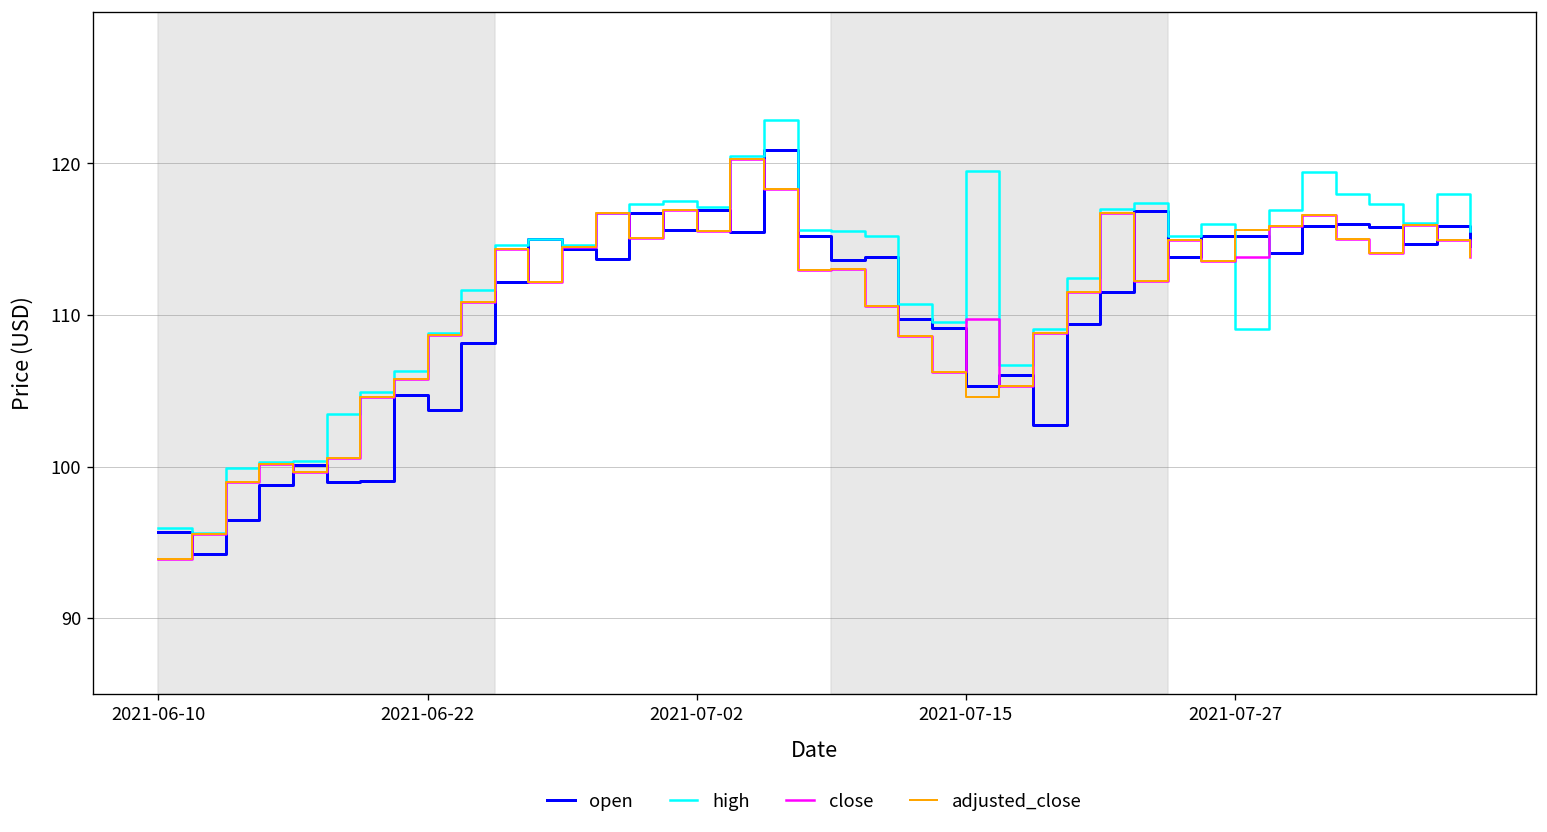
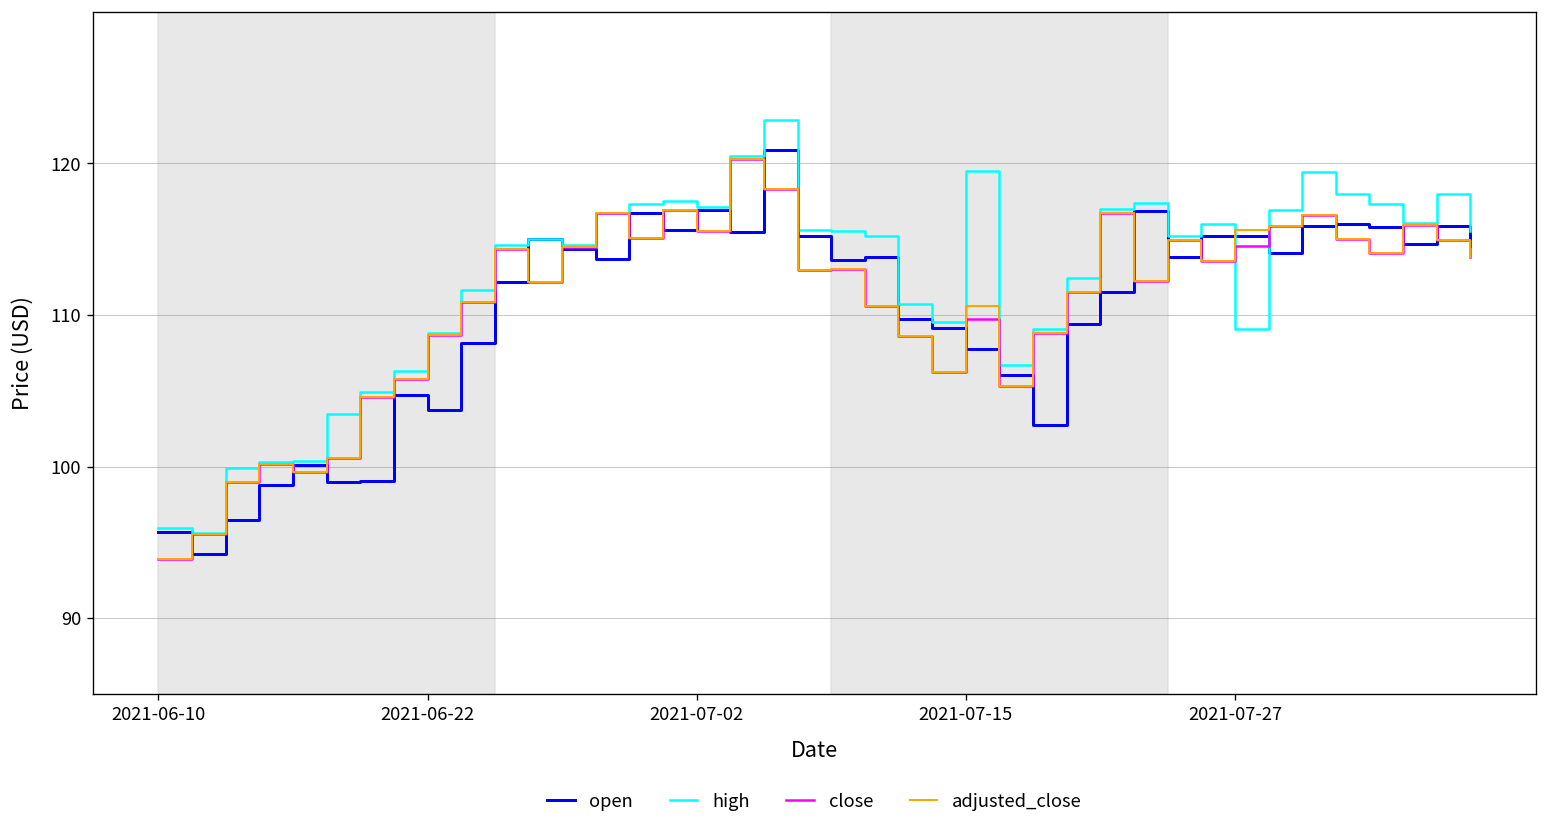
open, 2021-07-15: 105.3 -> 107.8
adjusted_close, 2021-07-15: 104.6 -> 110.6
close, 2021-07-27: 113.8 -> 114.6
